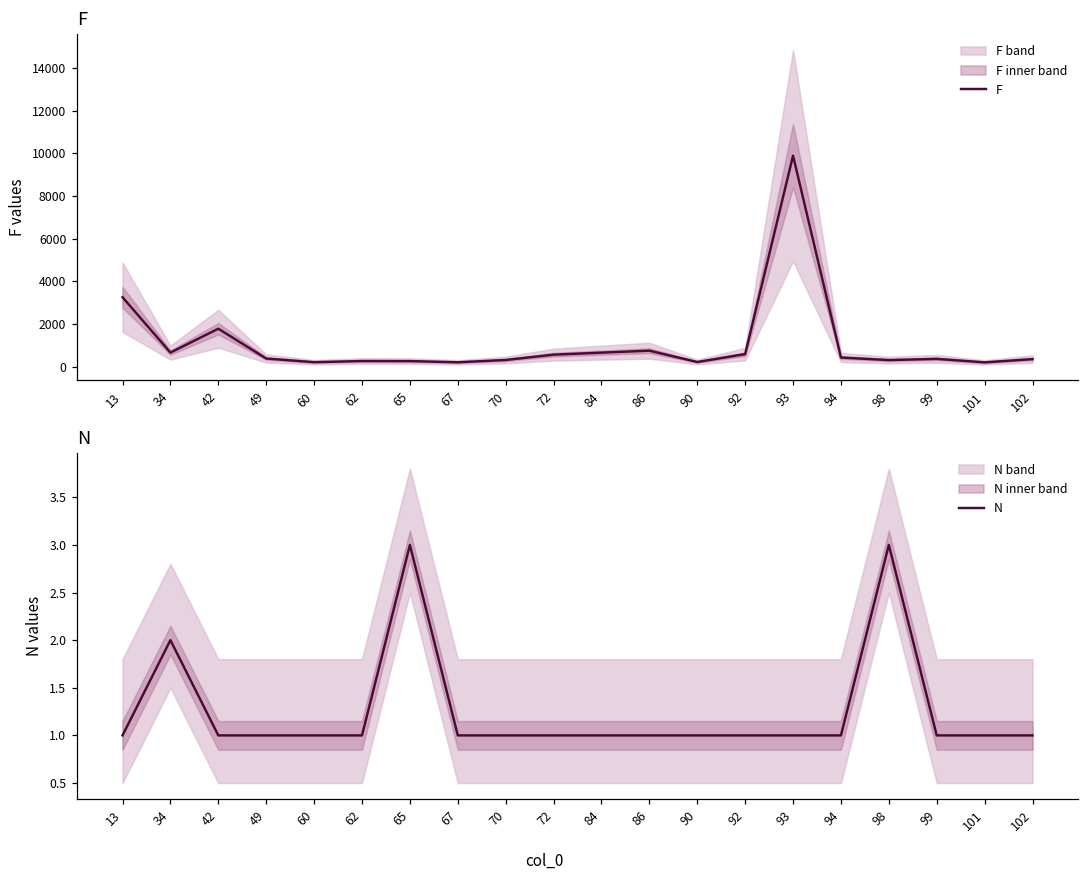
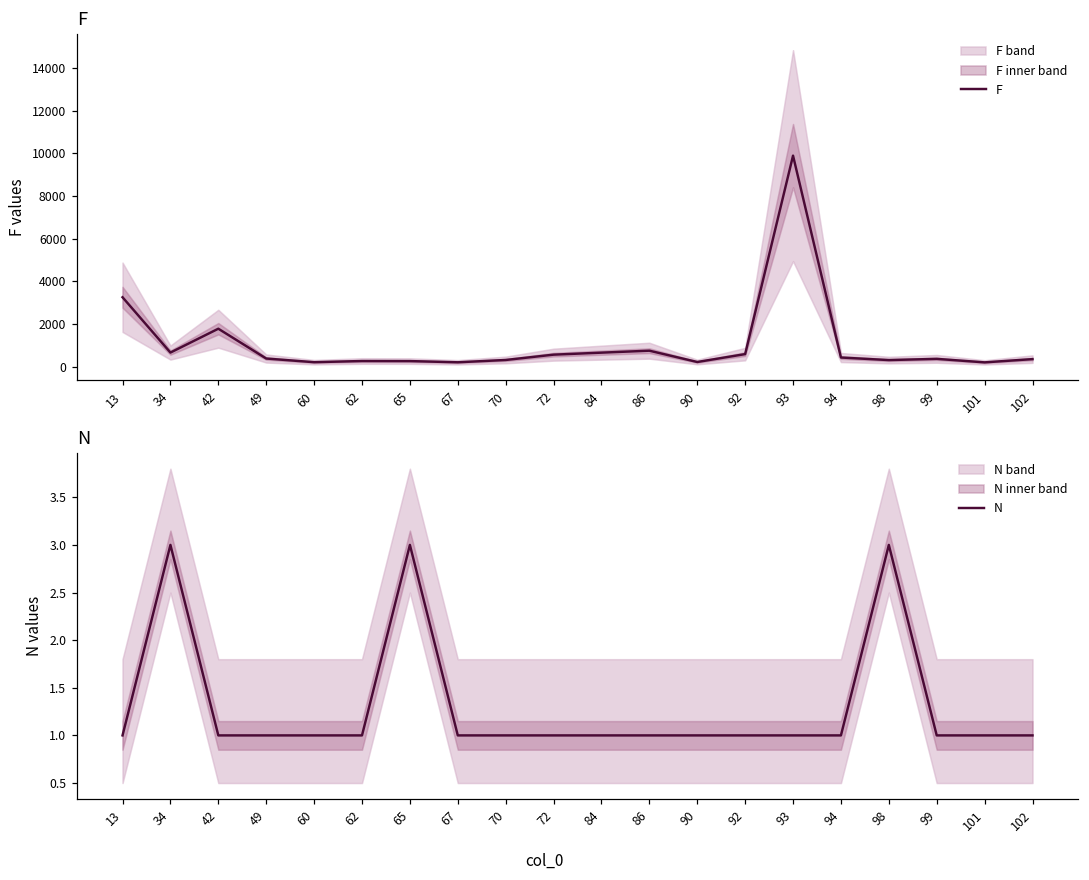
N, N, 34: 2 -> 3
